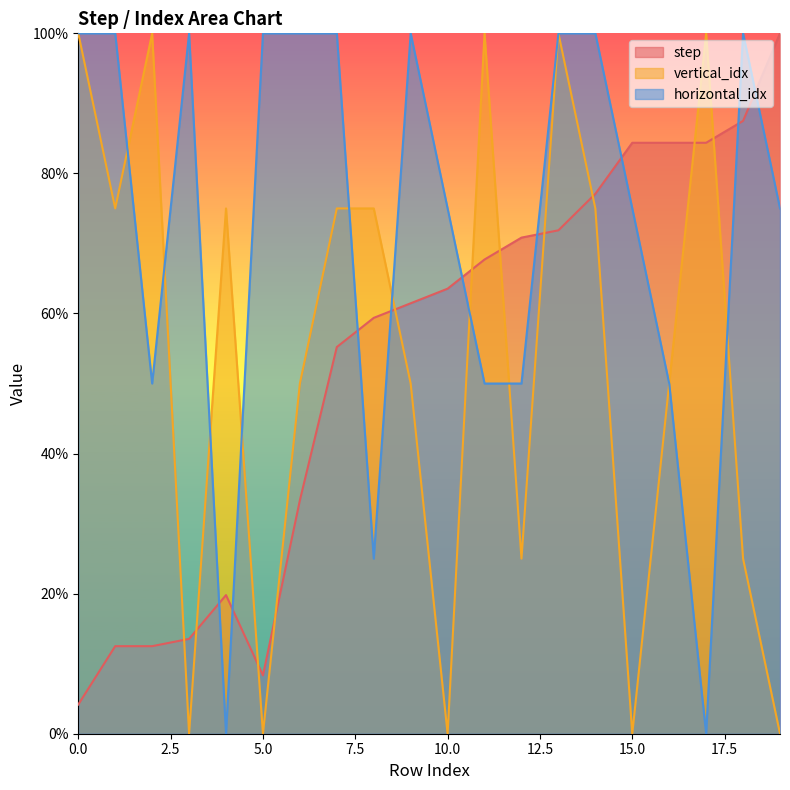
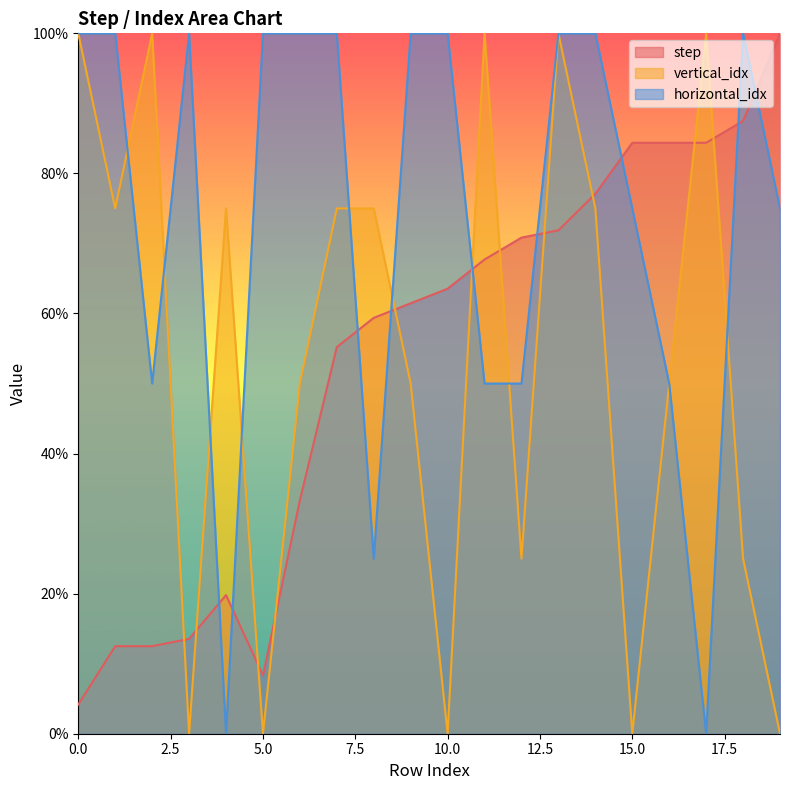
horizontal_idx, 10.0: 75% -> 100%
